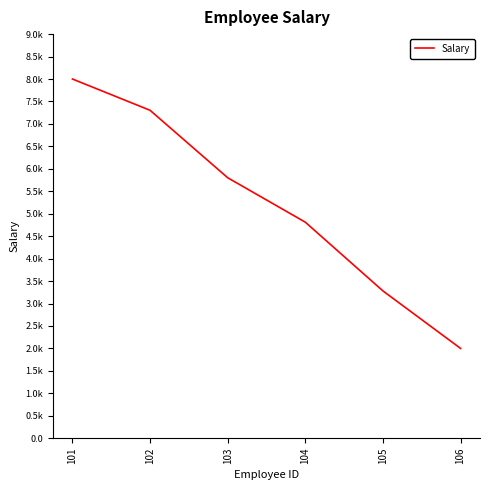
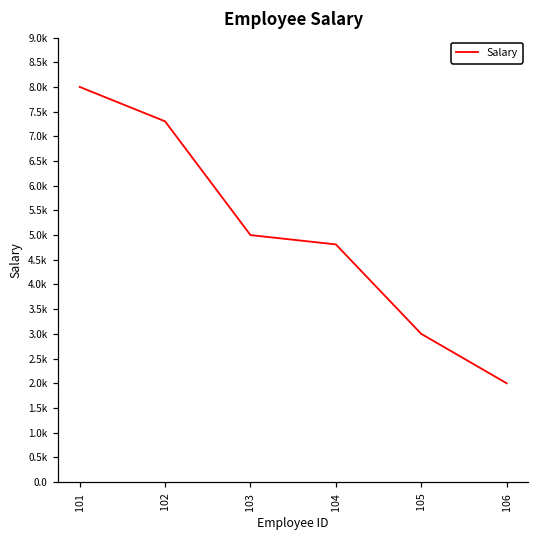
103: 5800 -> 5000
105: 3300 -> 3000
